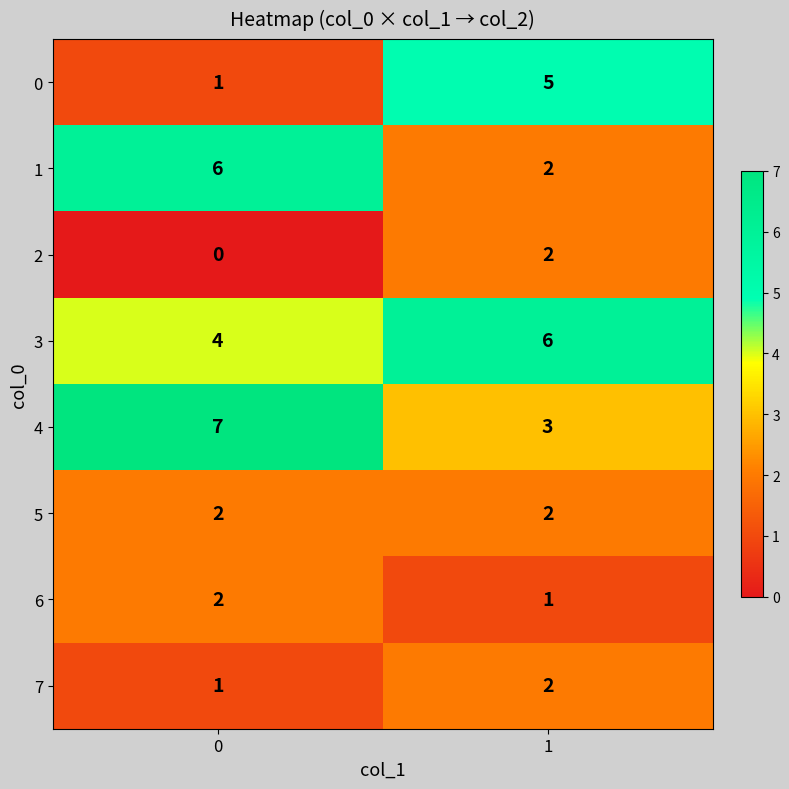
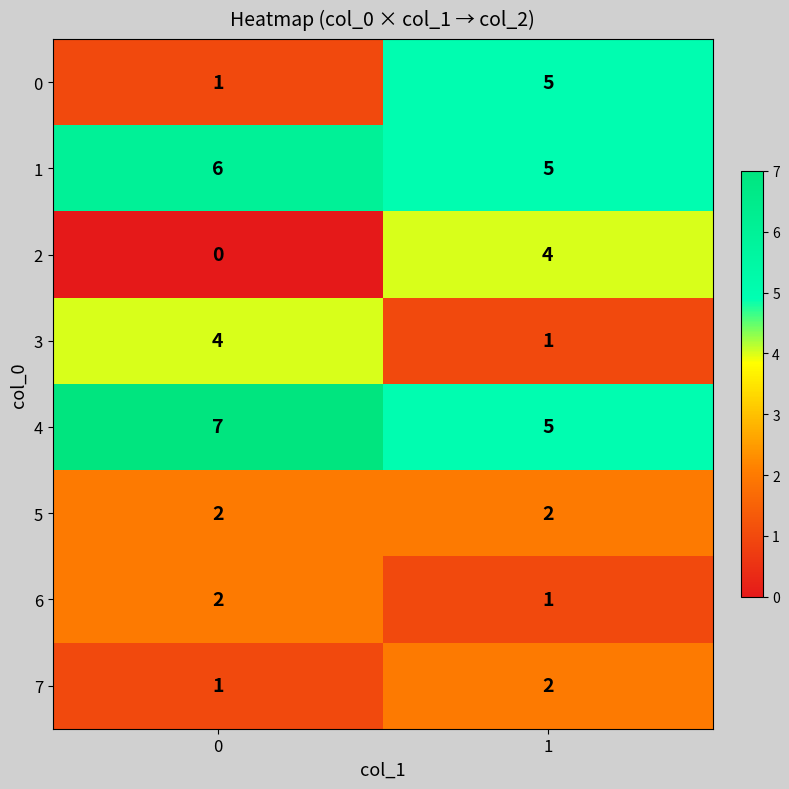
1, 1: 2 -> 5
2, 1: 2 -> 4
3, 1: 6 -> 1
4, 1: 3 -> 5
